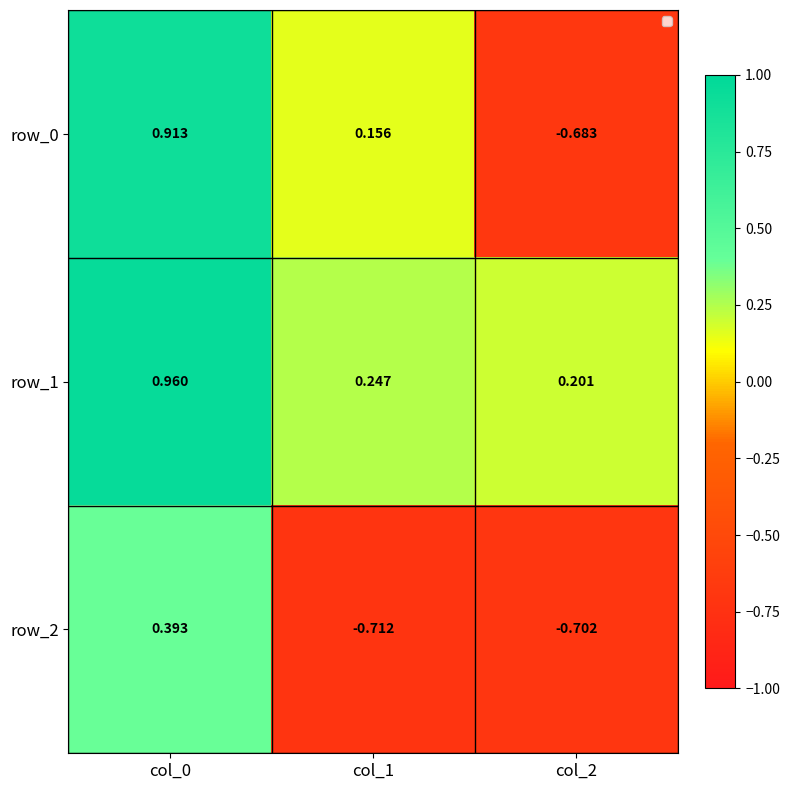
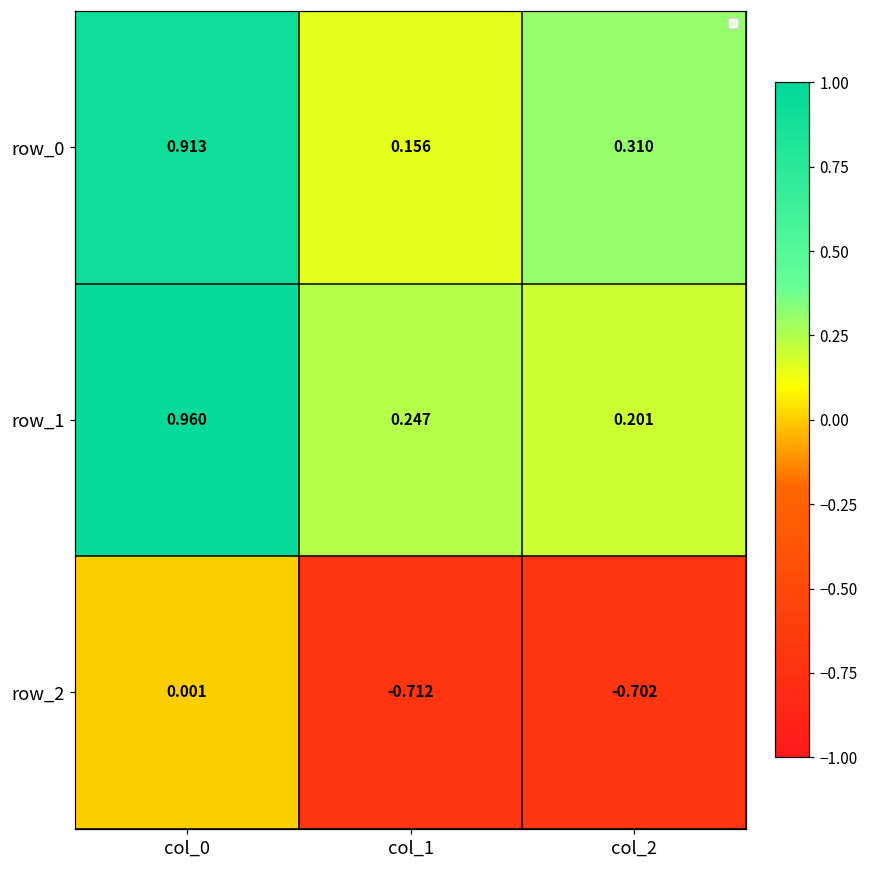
row_0, col_2: -0.683 -> 0.310
row_2, col_0: 0.393 -> 0.001
